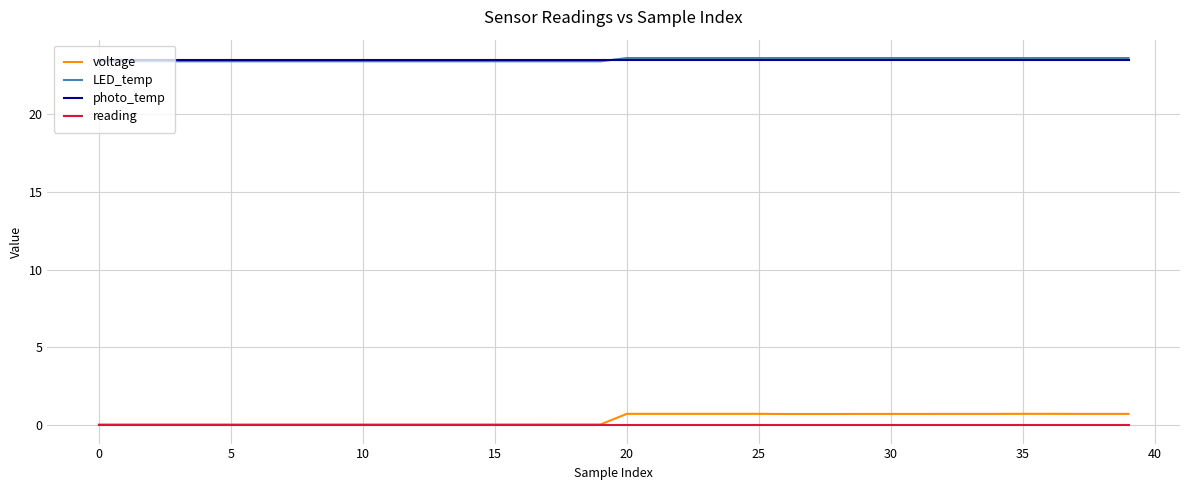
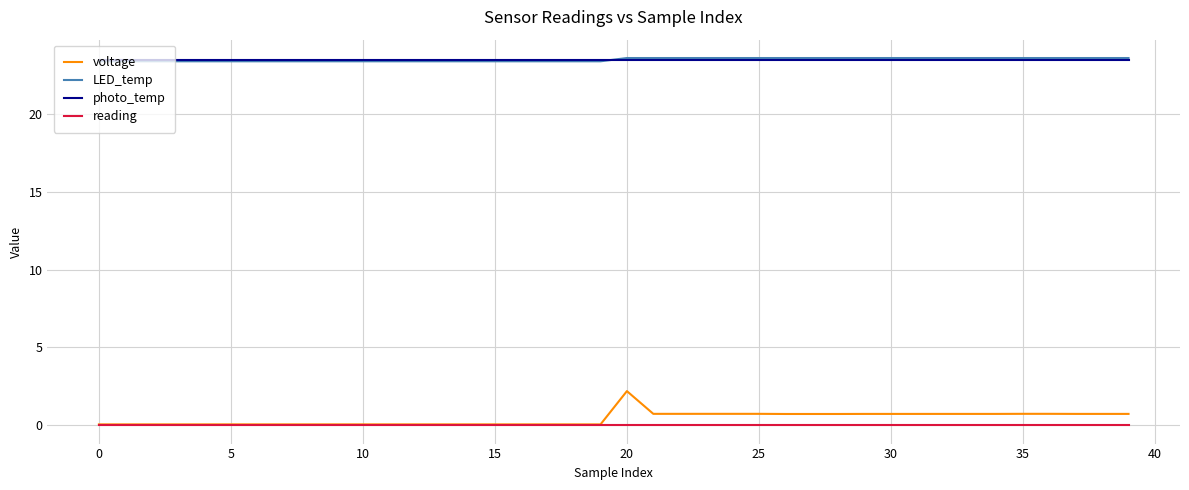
voltage, 20: 0.7 -> 2.2
